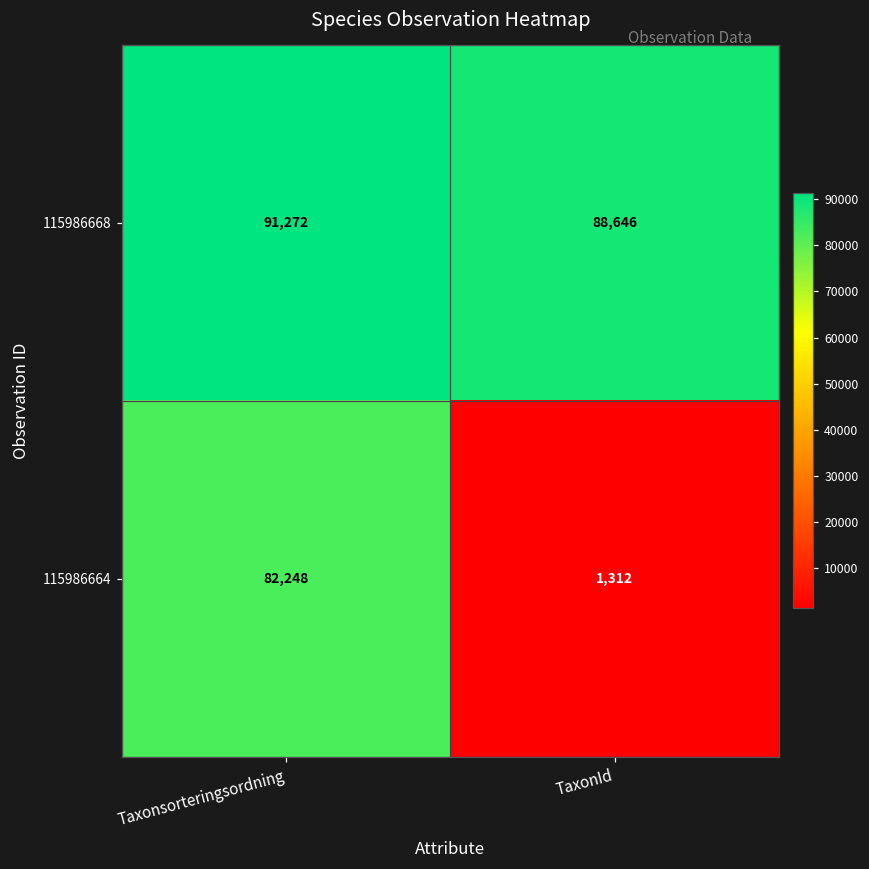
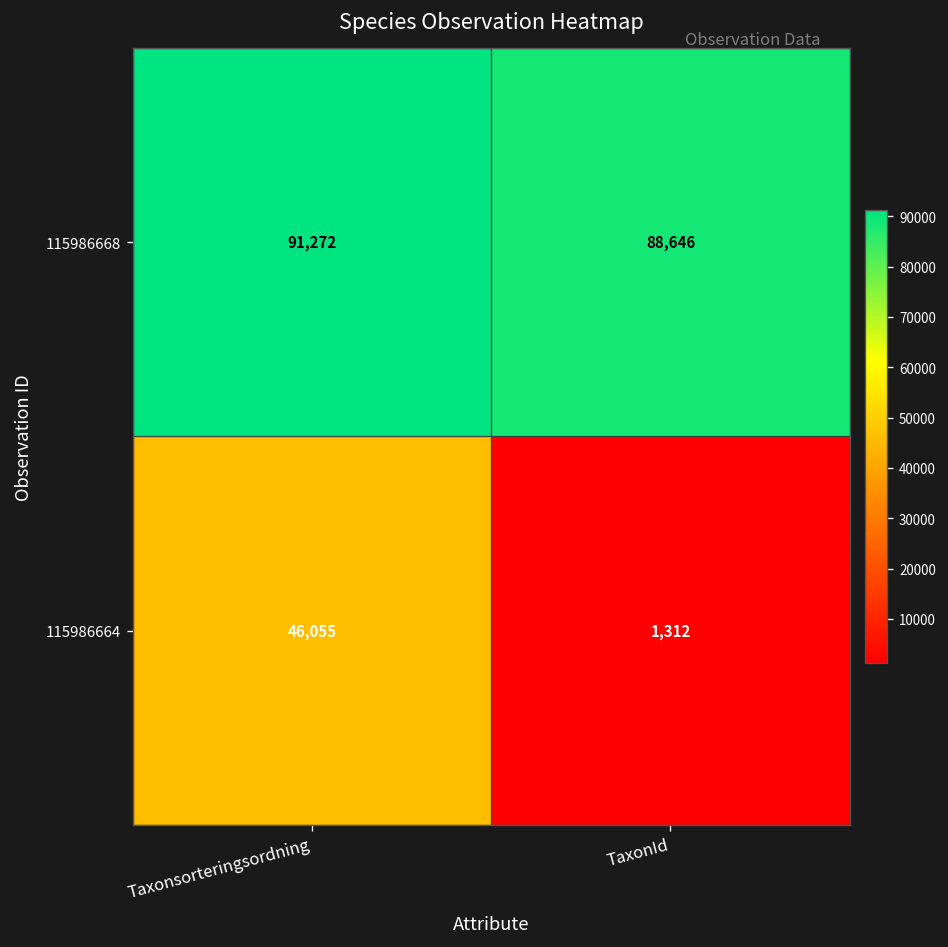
115986664, Taxonsorteringsordning: 82,248 -> 46,055
